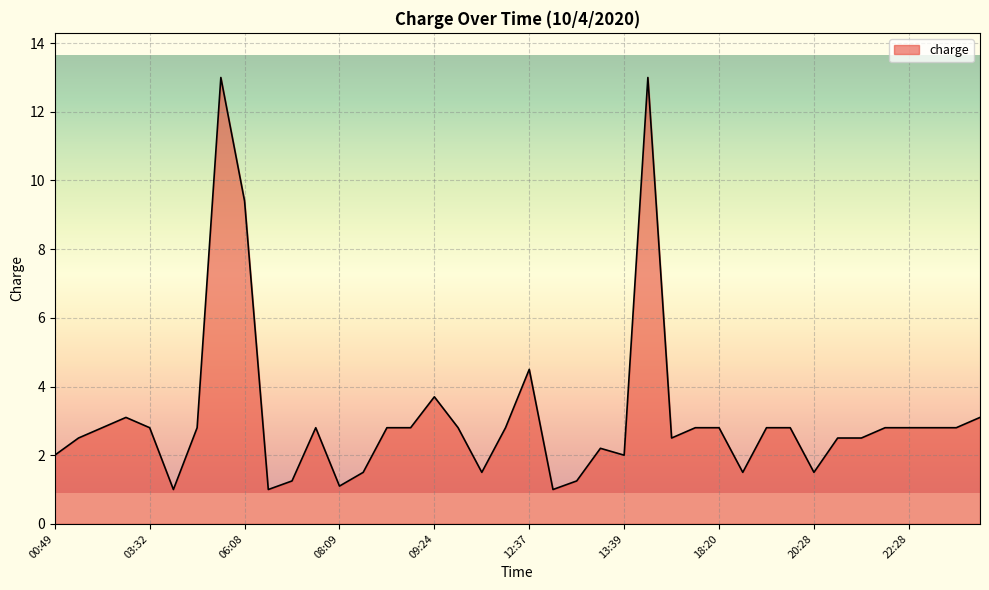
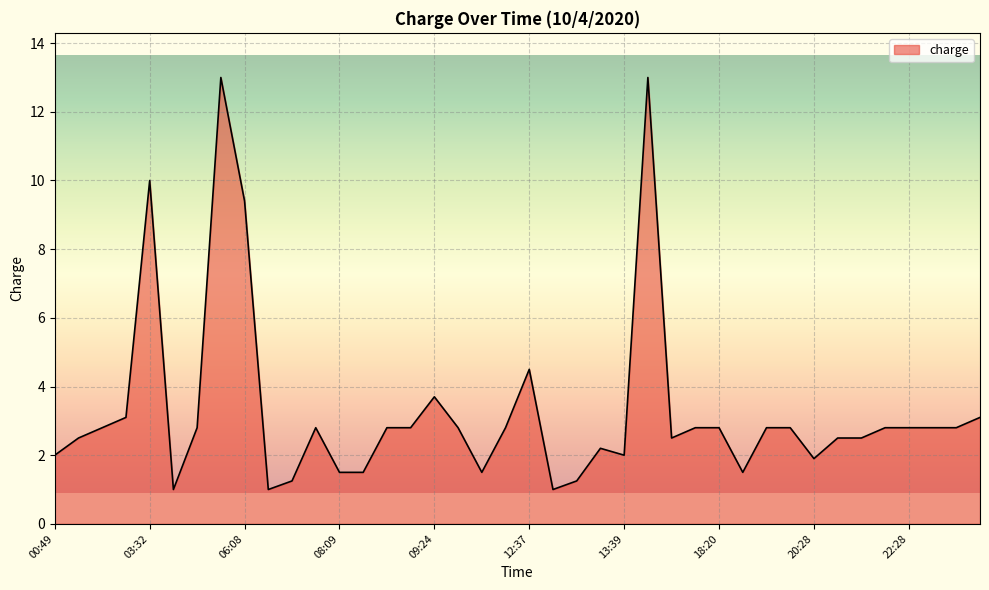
03:32: 2.8 -> 10.0
08:09: 1.1 -> 1.5
20:28: 1.5 -> 1.9
